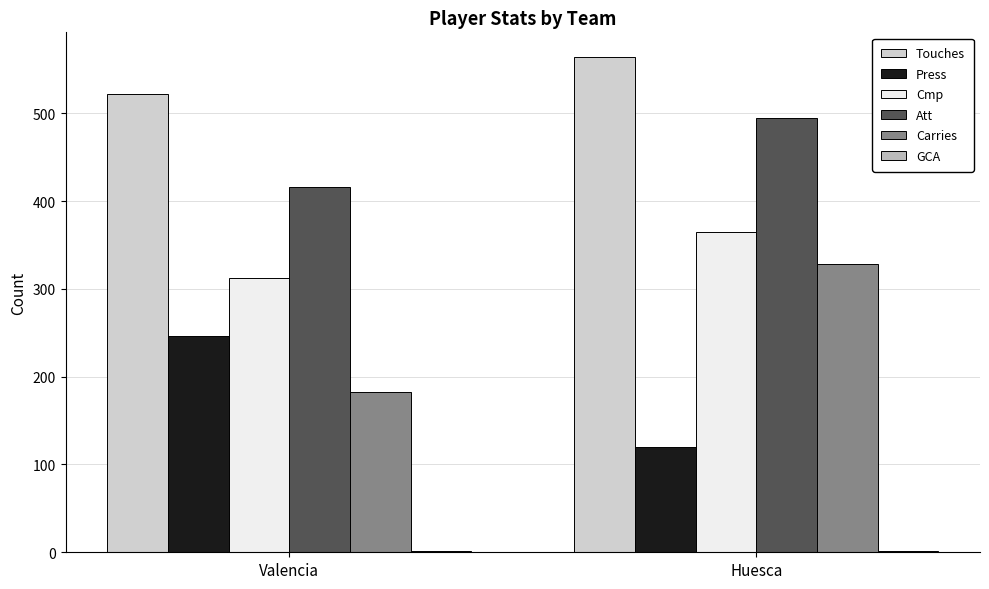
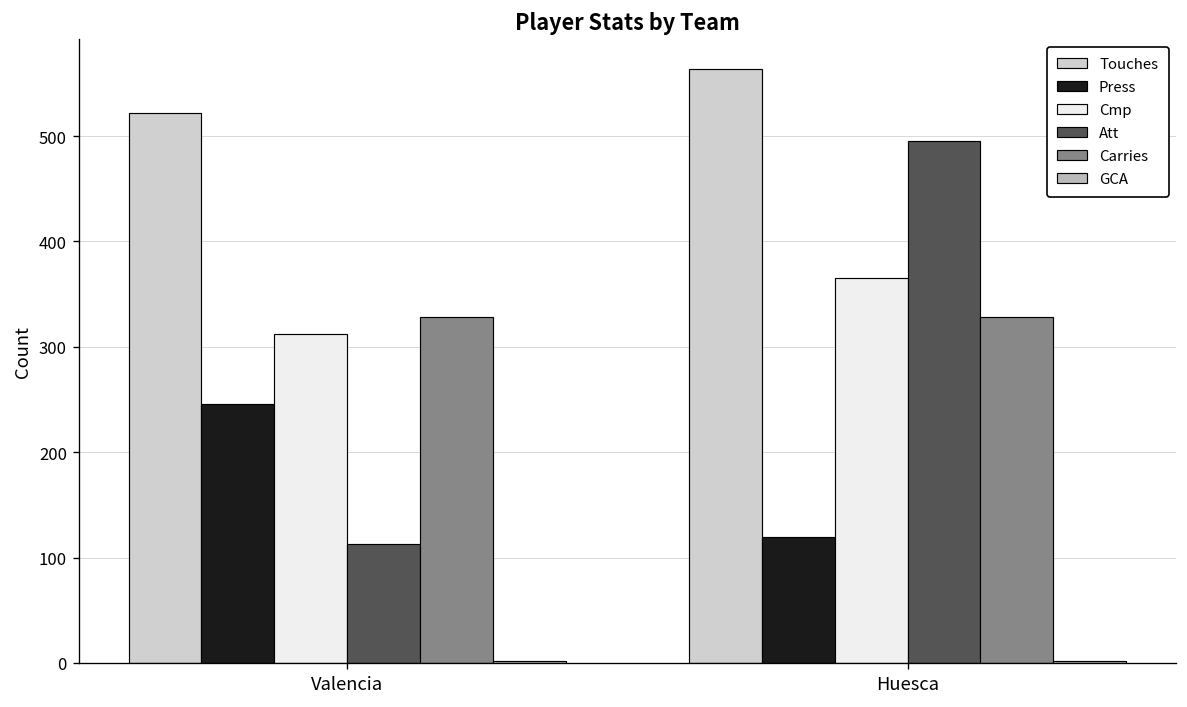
Att, Valencia: 420 -> 110
Carries, Valencia: 180 -> 330
